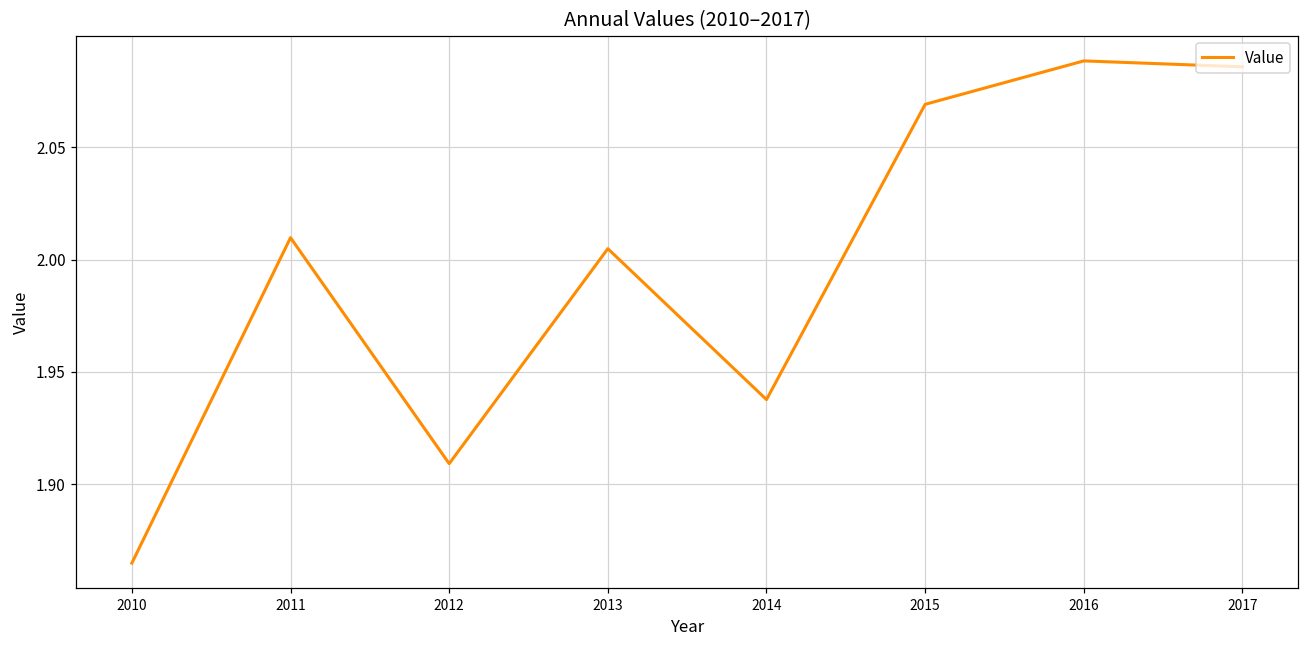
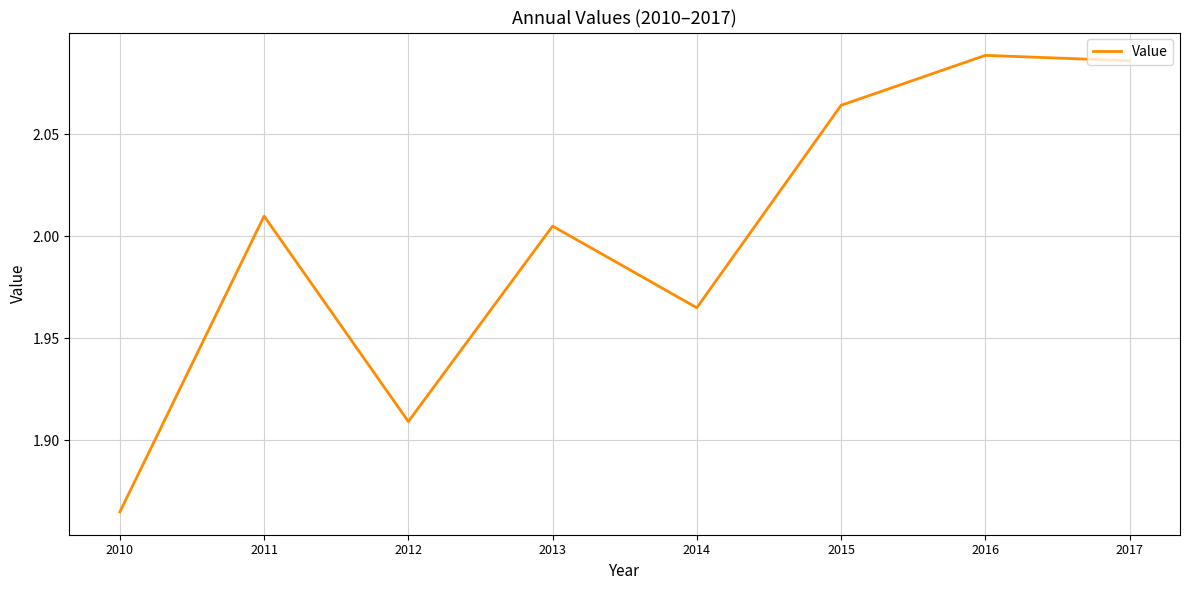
2014: 1.938 -> 1.965
2015: 2.069 -> 2.064
